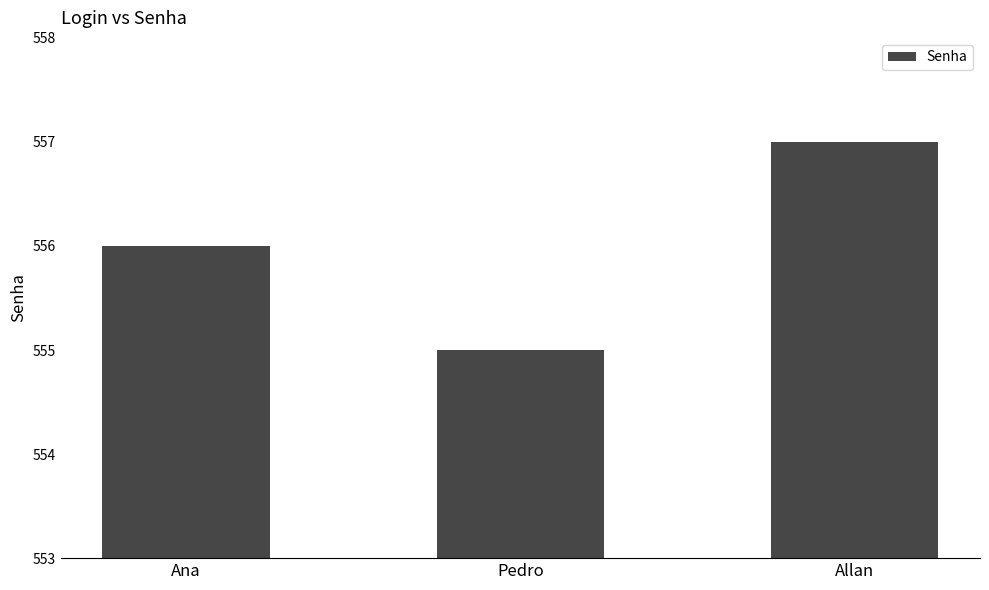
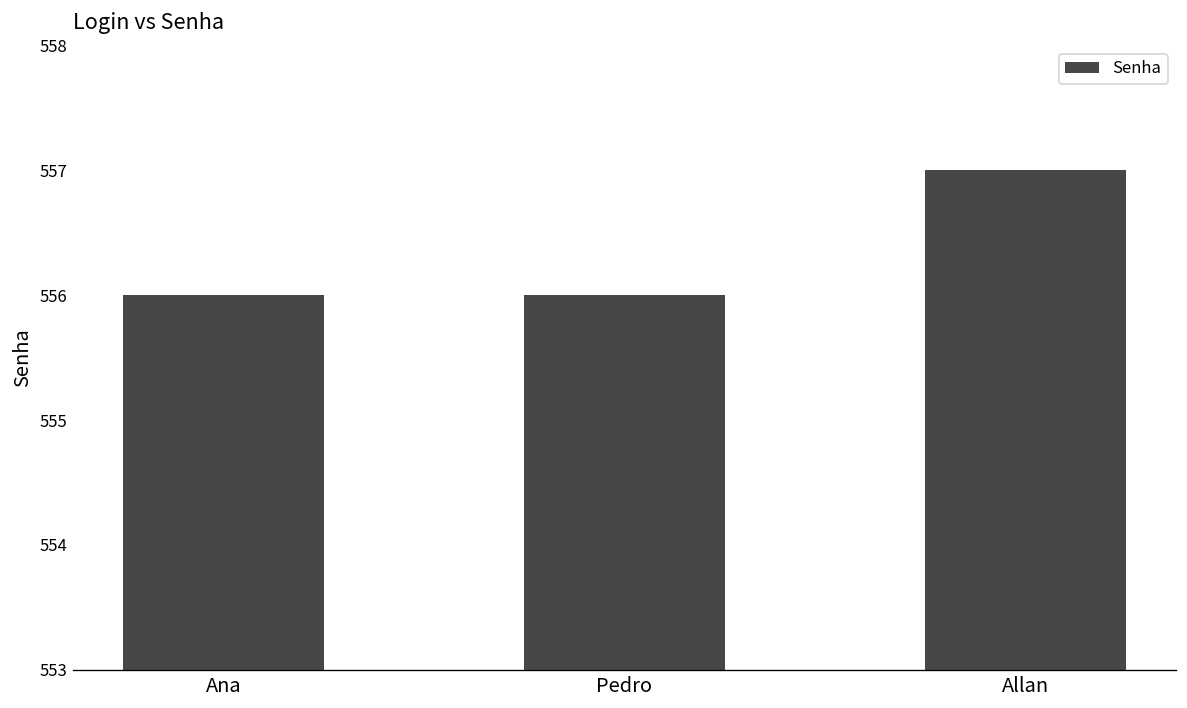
Pedro: 555 -> 556
